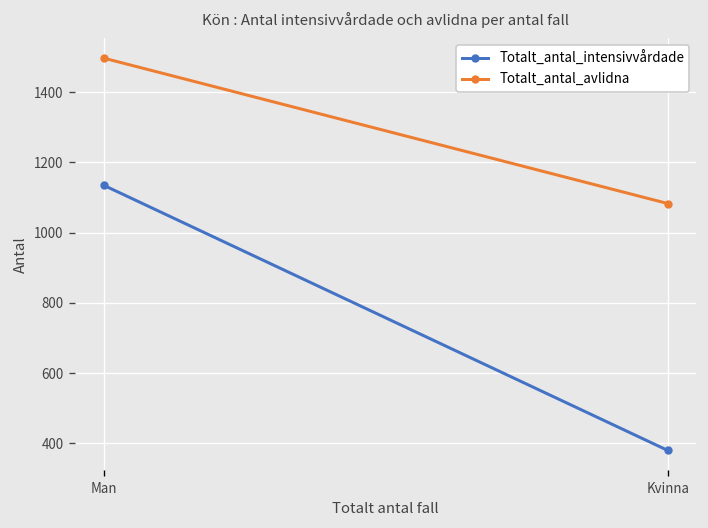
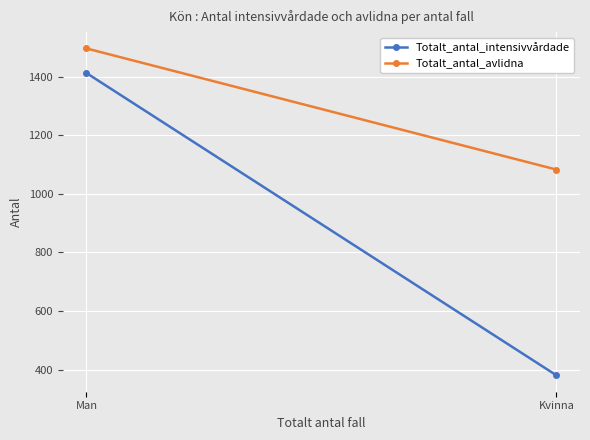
Totalt_antal_intensivvårdade, Man: 1140 -> 1410
